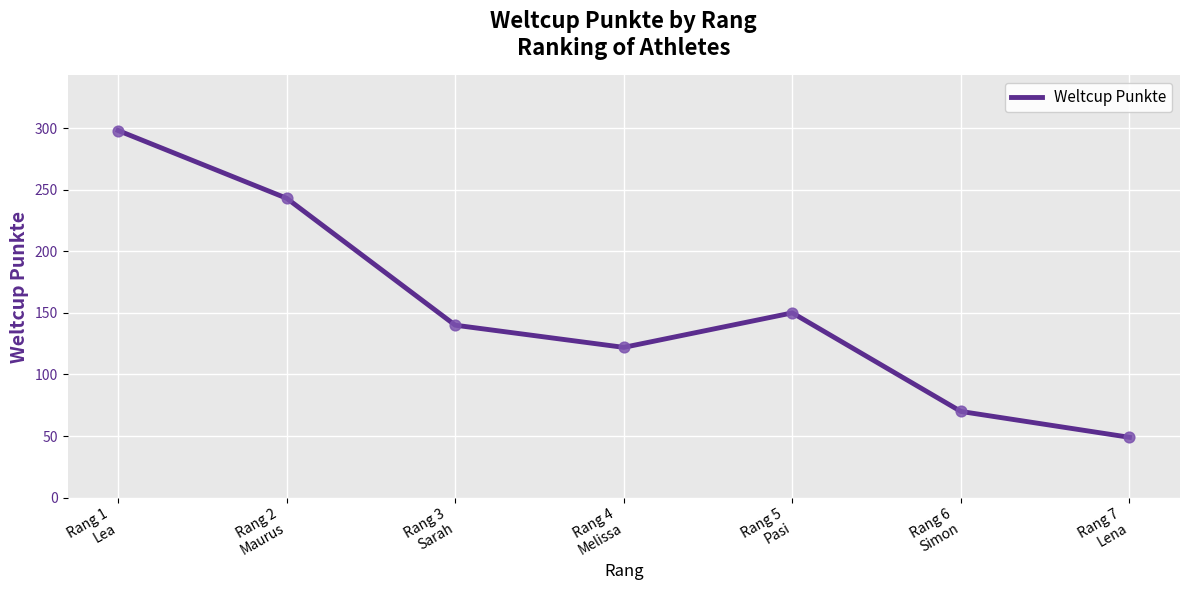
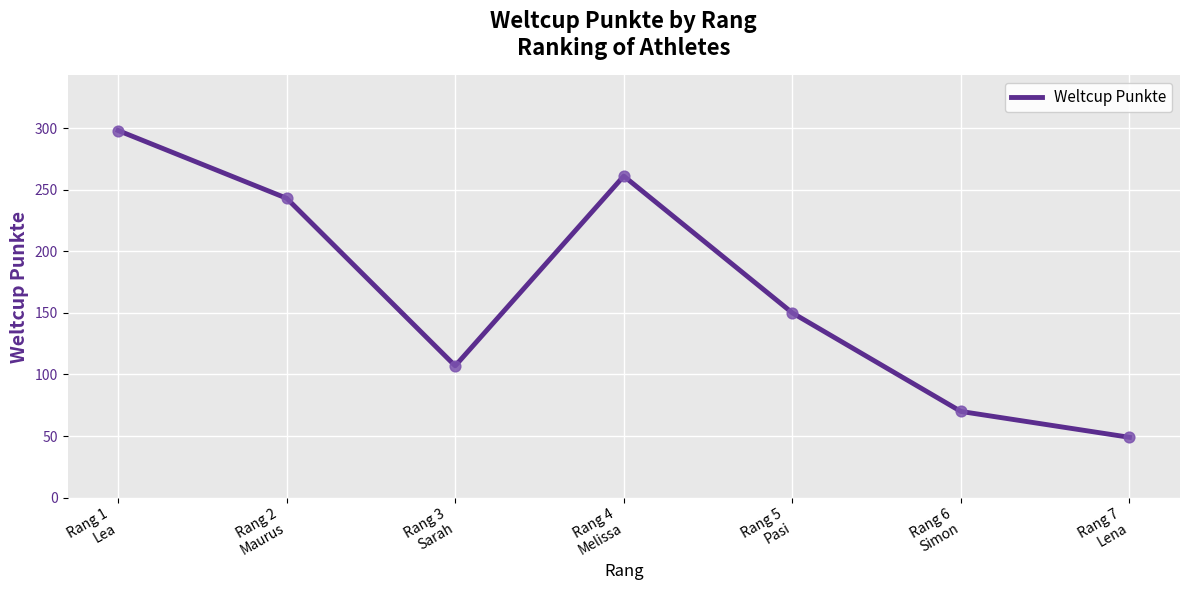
Rang 3 Sarah: 140 -> 107
Rang 4 Melissa: 122 -> 261
